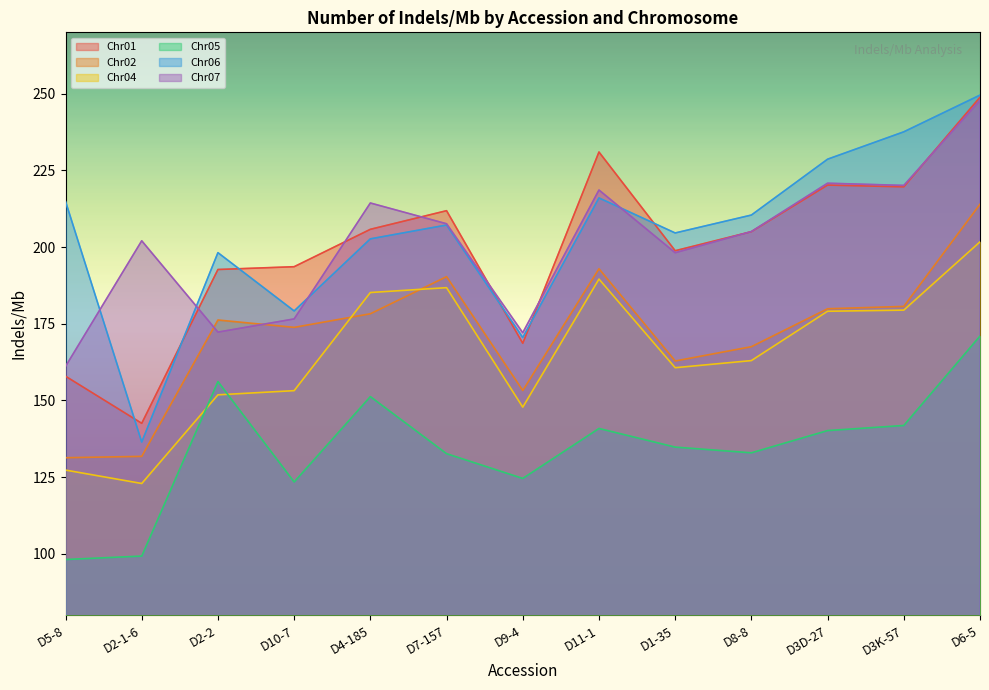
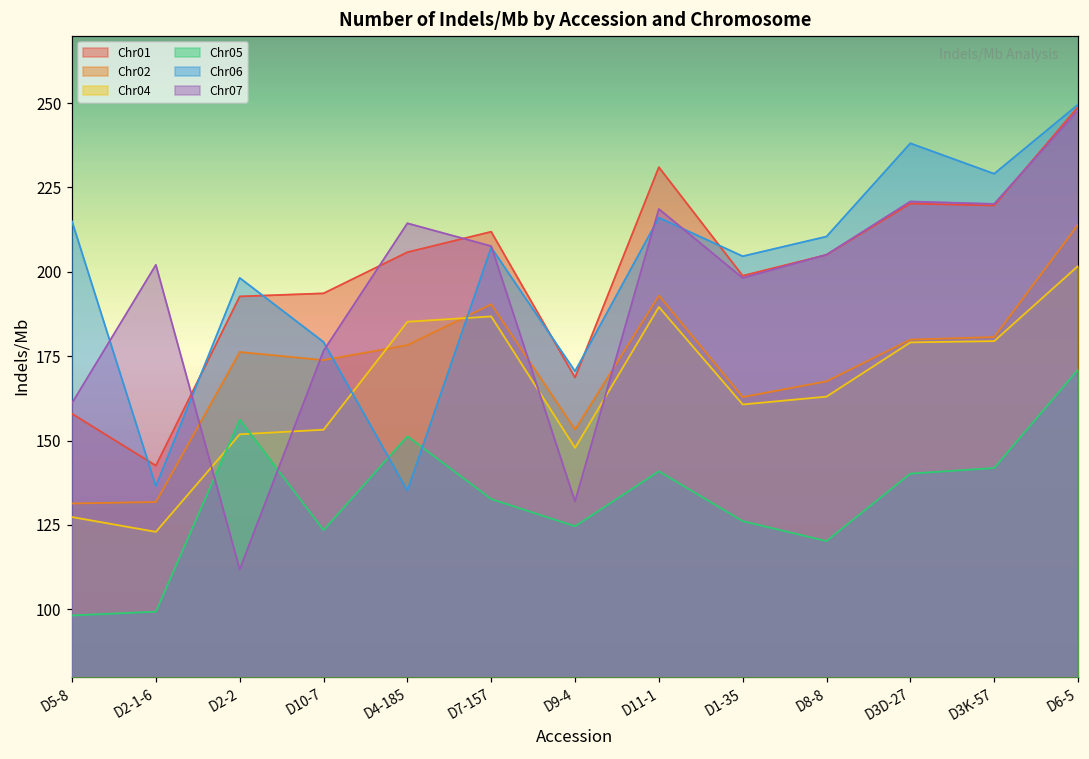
Chr07, D2-2: 172 -> 112
Chr06, D4-185: 203 -> 135
Chr07, D9-4: 172 -> 132
Chr05, D1-35: 135 -> 126
Chr05, D8-8: 133 -> 120
Chr06, D3D-27: 229 -> 238
Chr06, D3K-57: 238 -> 229
